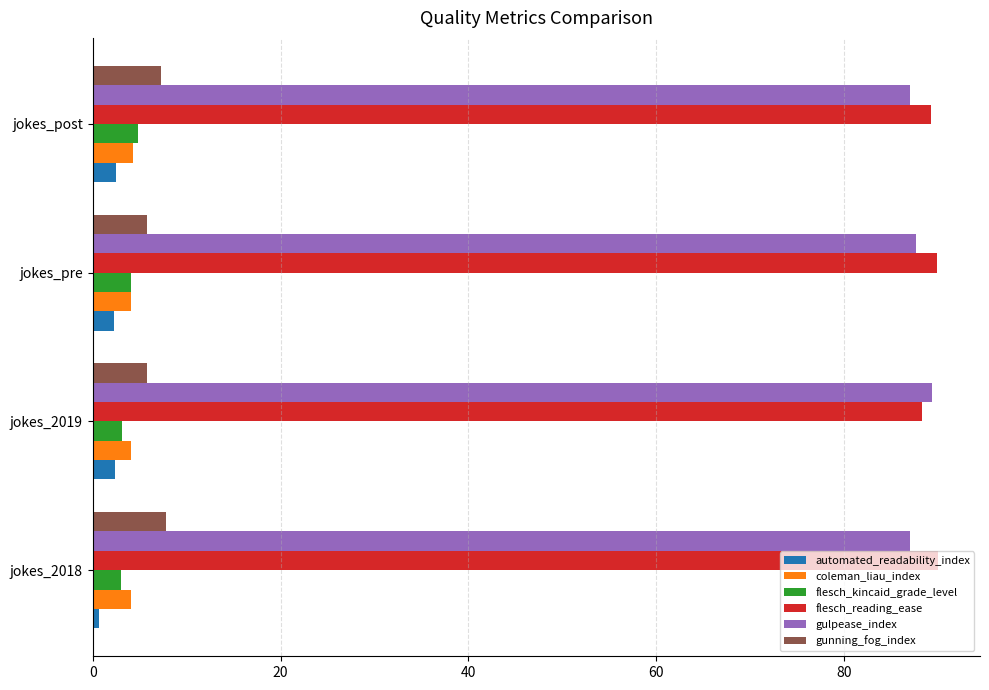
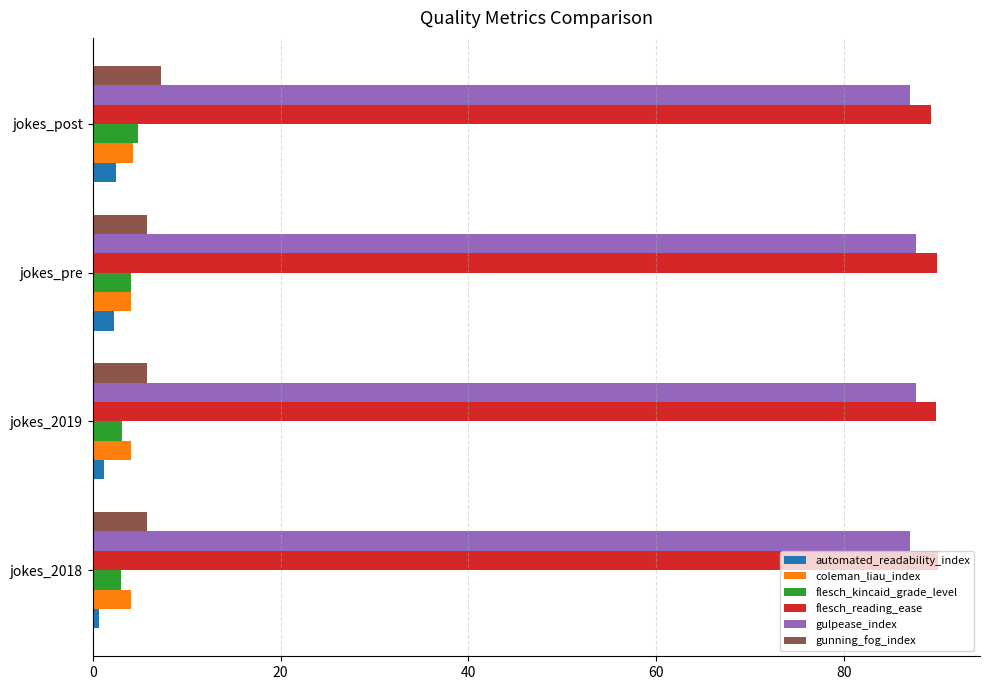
gulpease_index, jokes_2019: 89 -> 88
flesch_reading_ease, jokes_2019: 88 -> 90
automated_readability_index, jokes_2019: 2 -> 1
gunning_fog_index, jokes_2018: 8 -> 6
